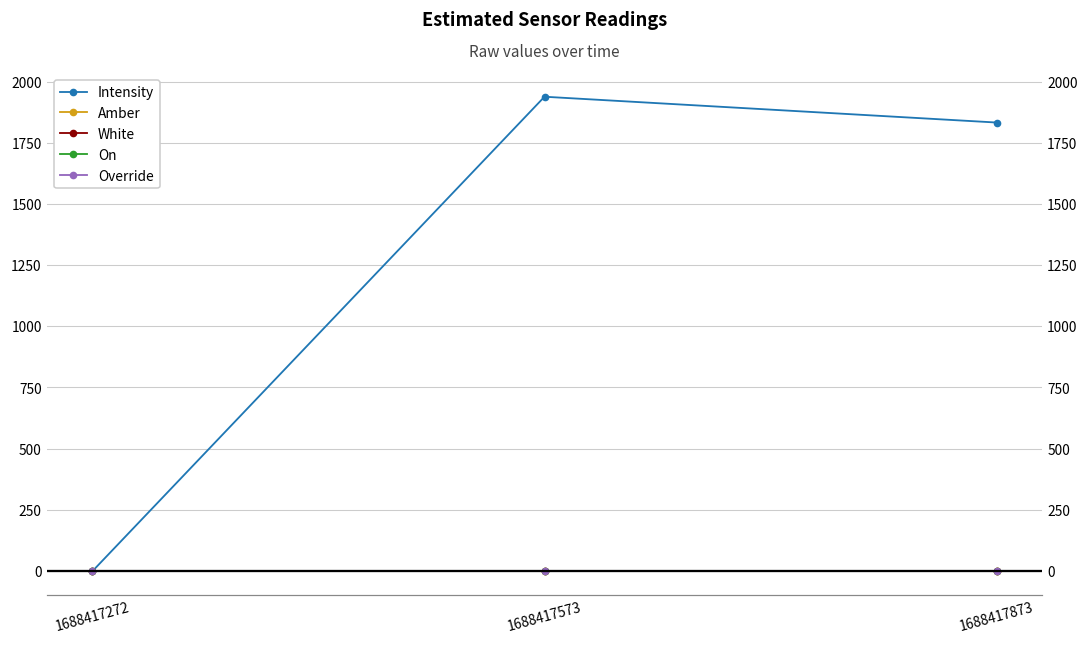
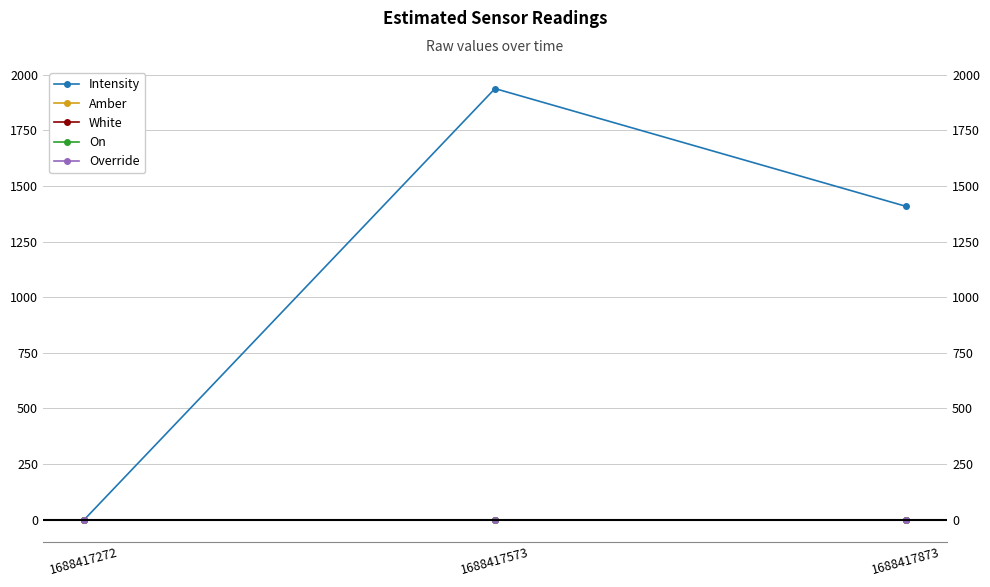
Intensity, 1688417873: 1830 -> 1410
